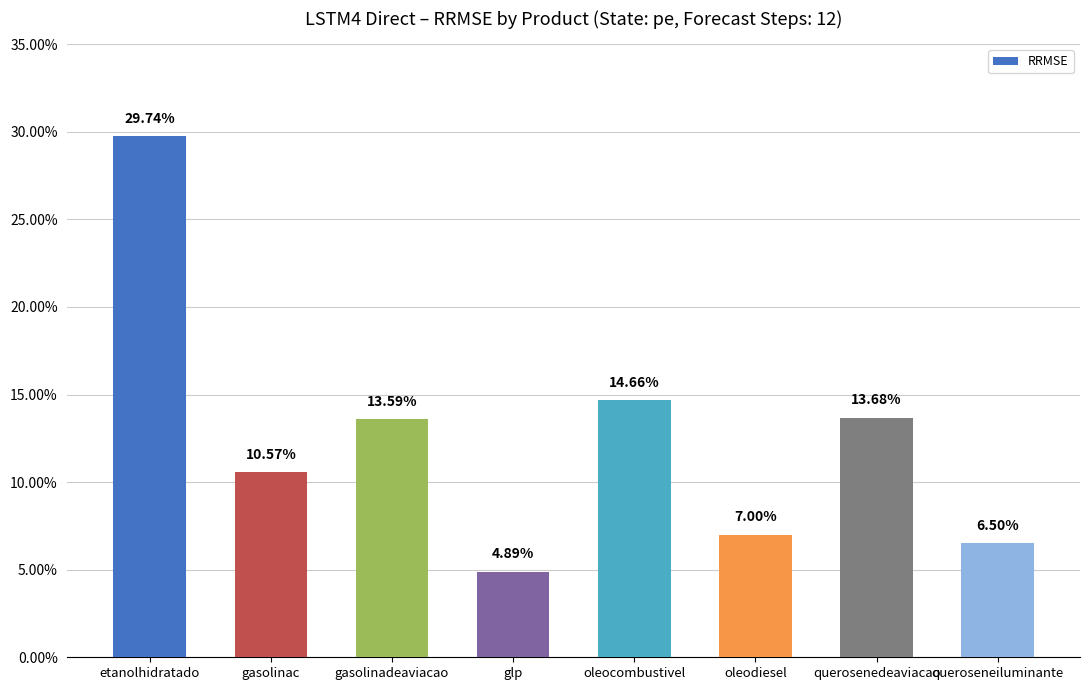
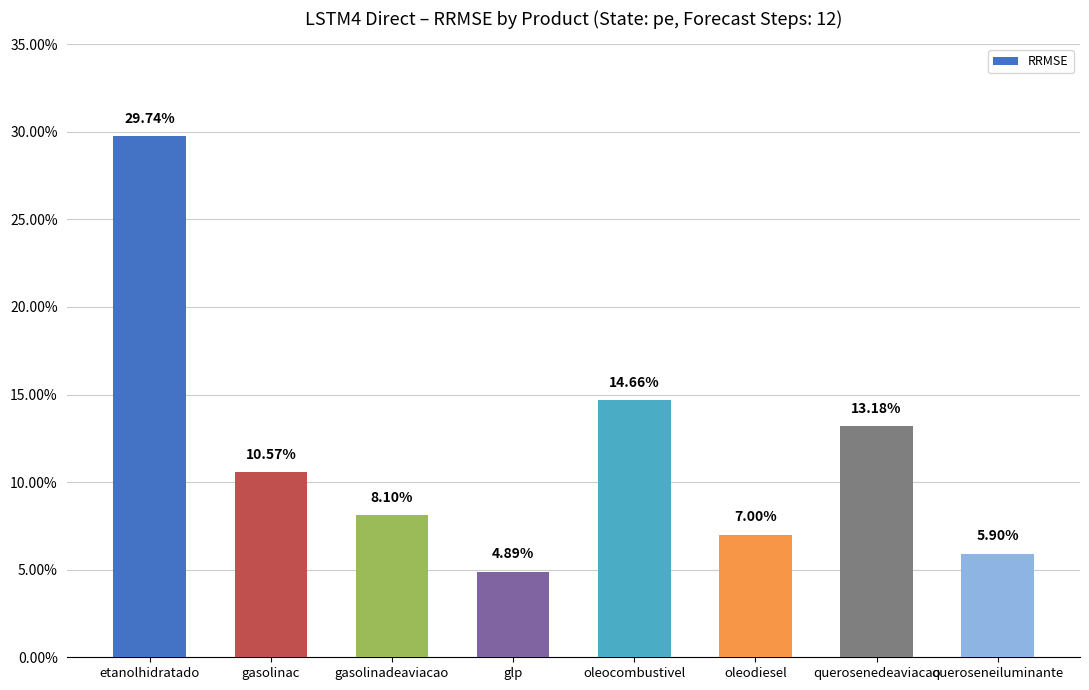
gasolinadeaviacao: 13.59% -> 8.10%
querosenedeaviacao: 13.68% -> 13.18%
queroseneiluminante: 6.50% -> 5.90%
